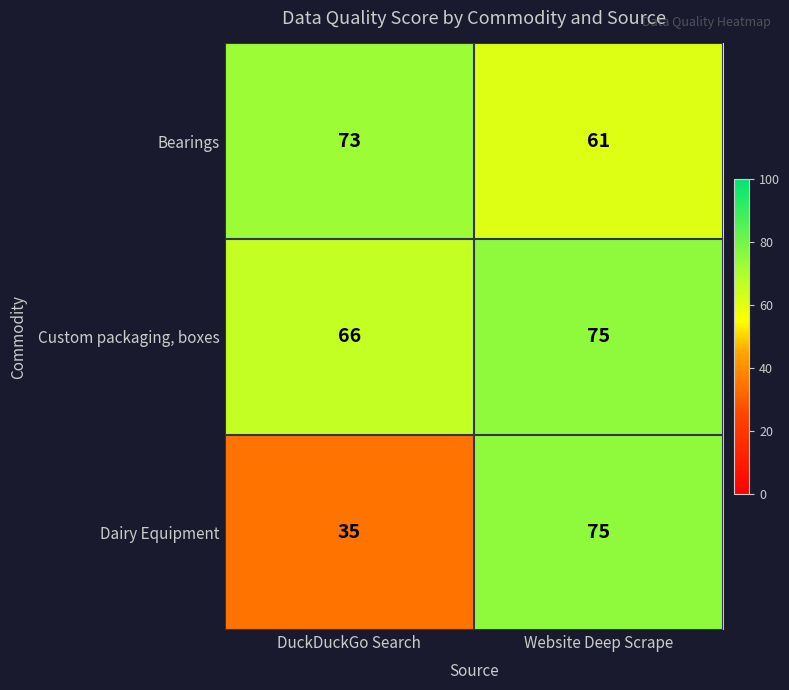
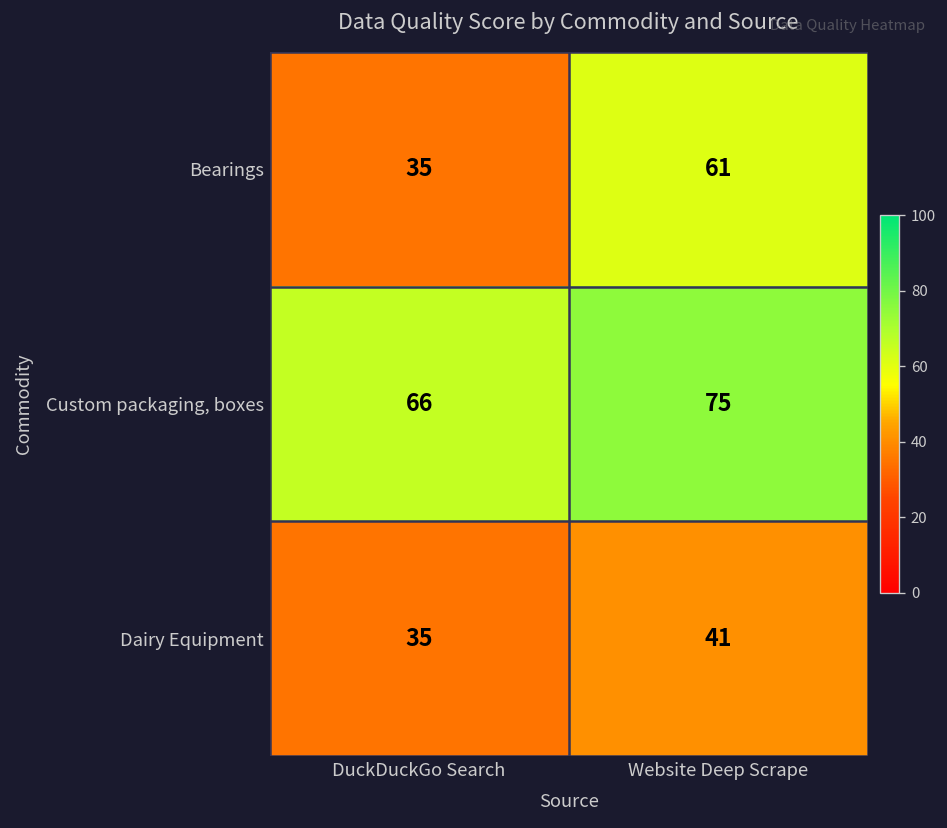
Bearings, DuckDuckGo Search: 73 -> 35
Dairy Equipment, Website Deep Scrape: 75 -> 41
